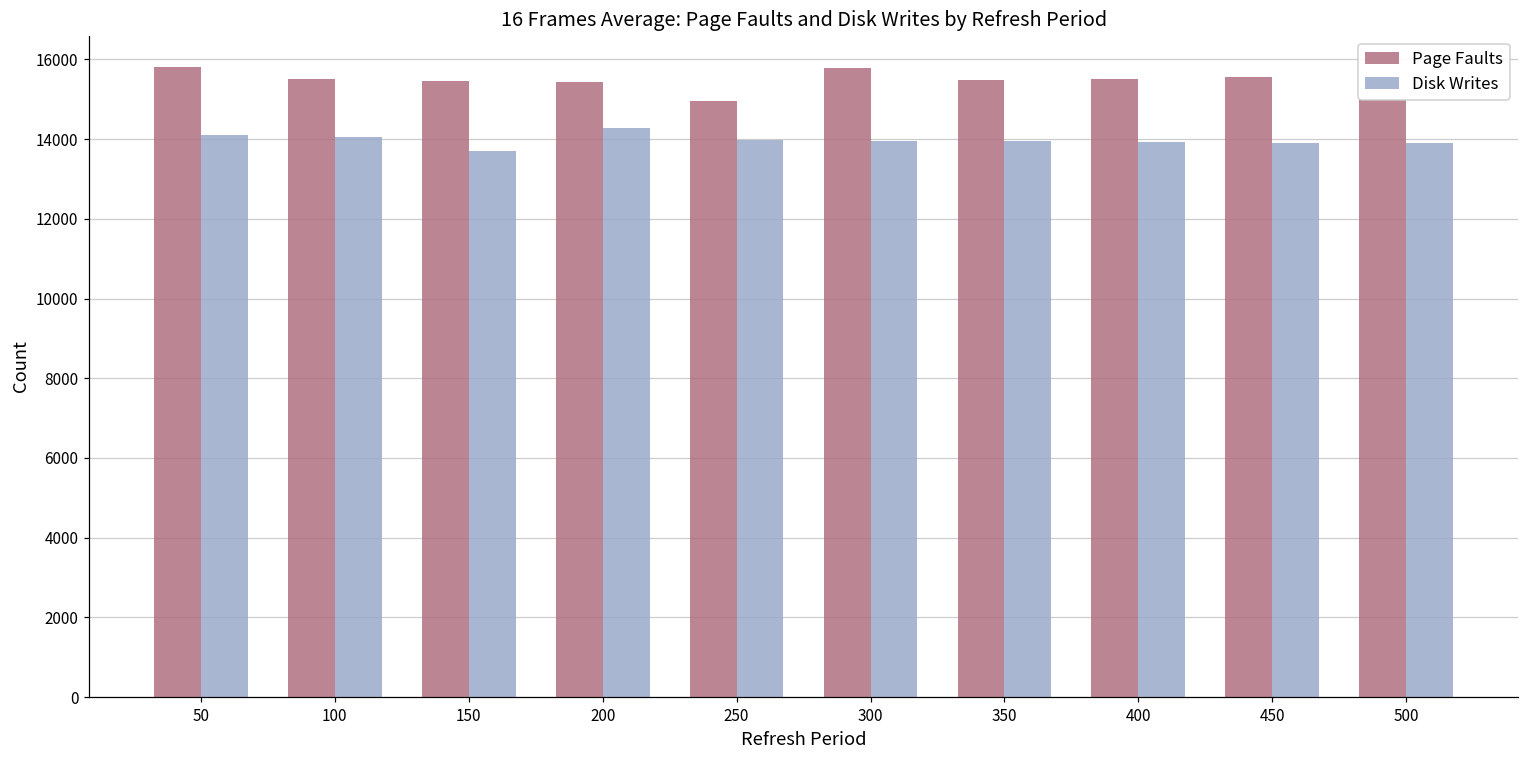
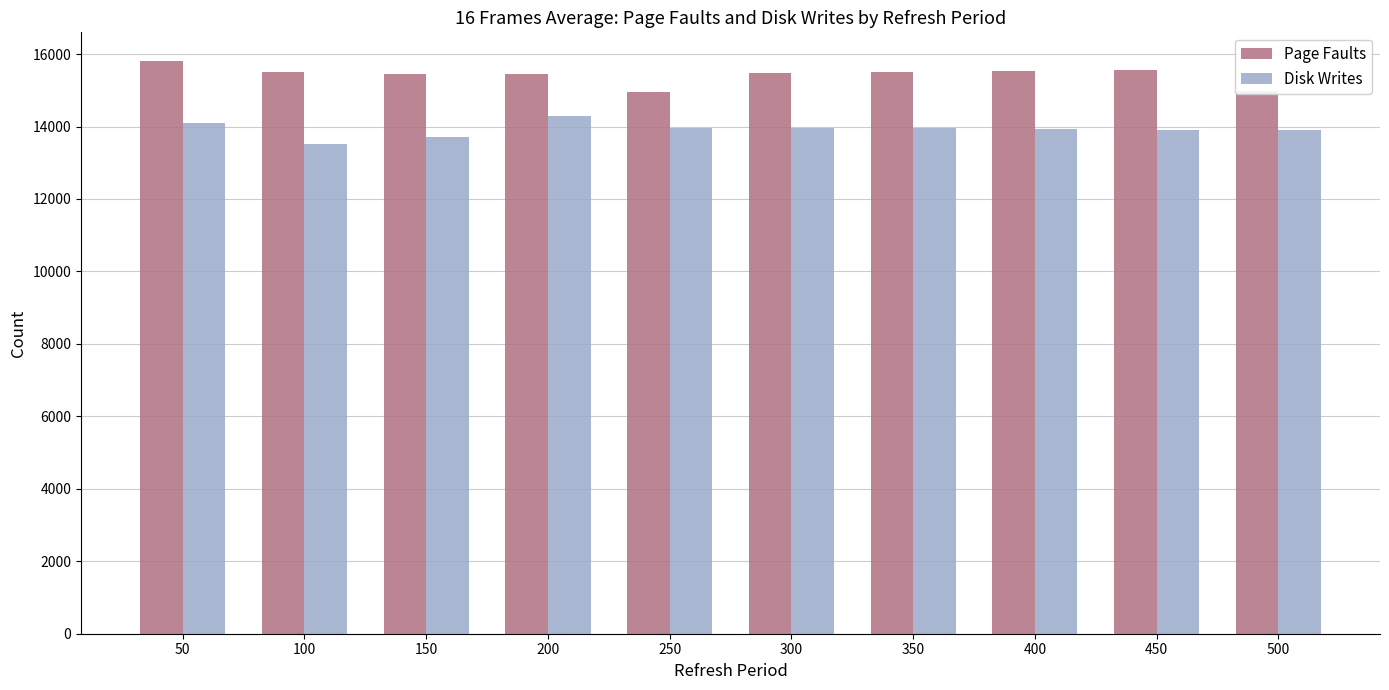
Disk Writes, 100: 14000 -> 13500
Page Faults, 300: 15800 -> 15500
